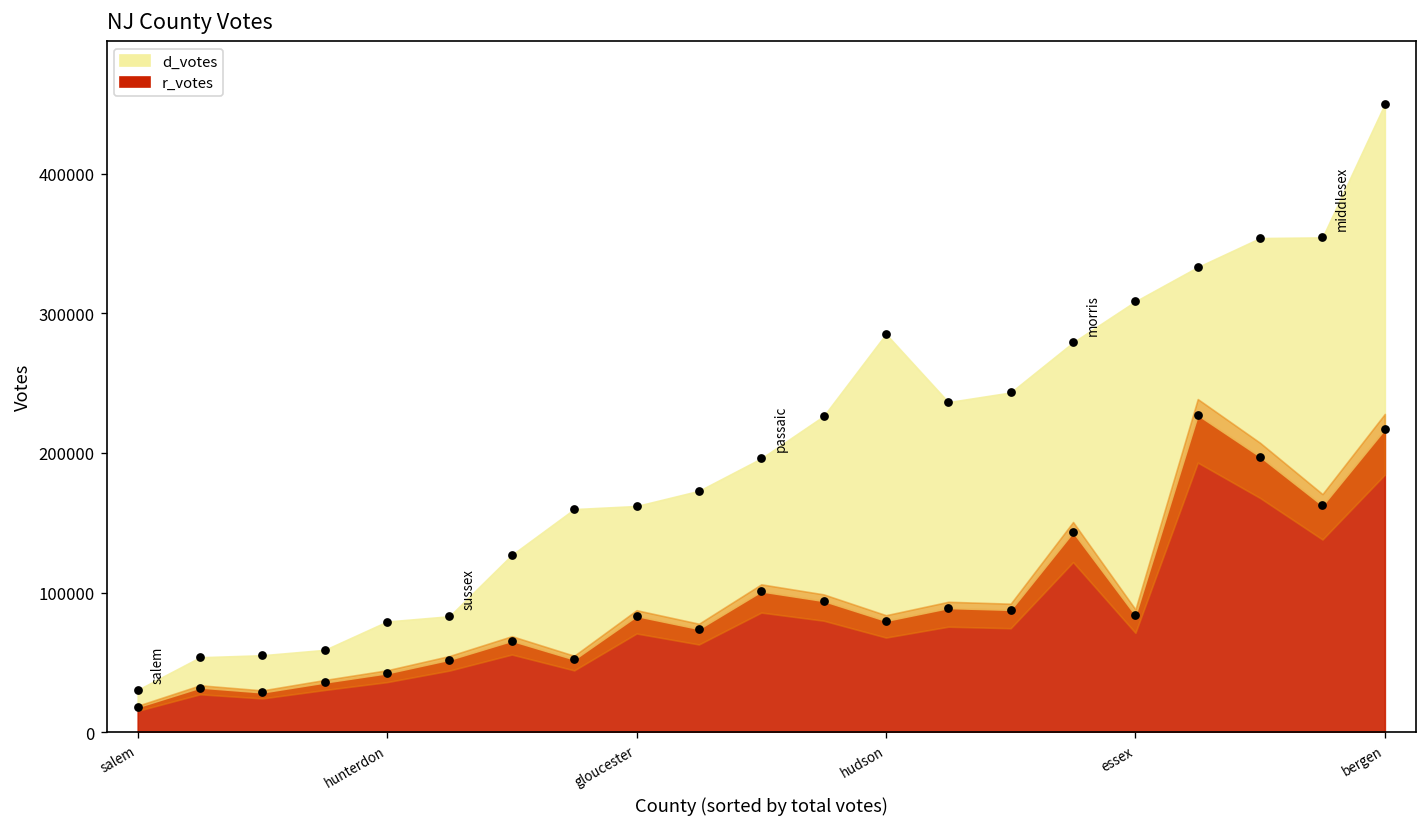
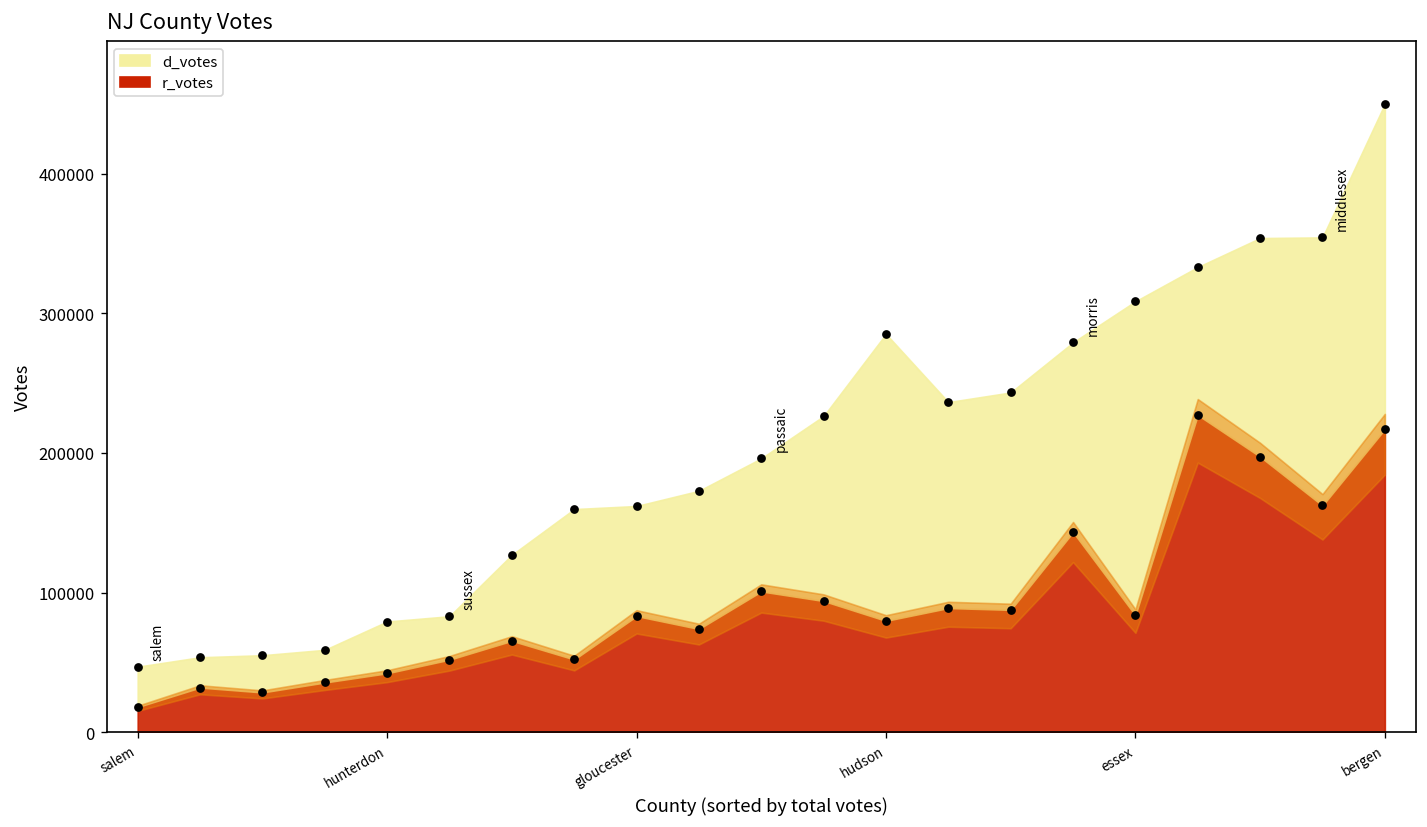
d_votes, salem: 12000 -> 29000
